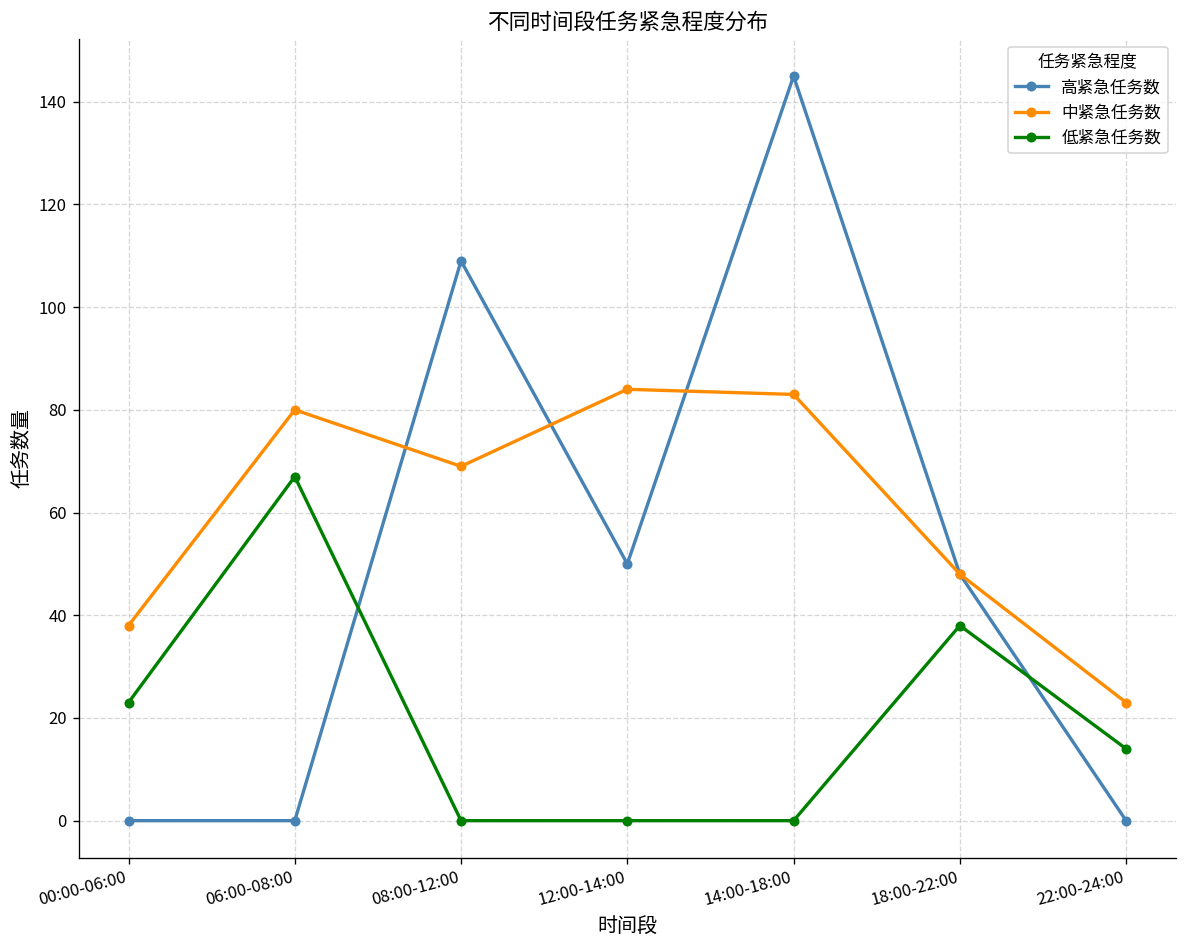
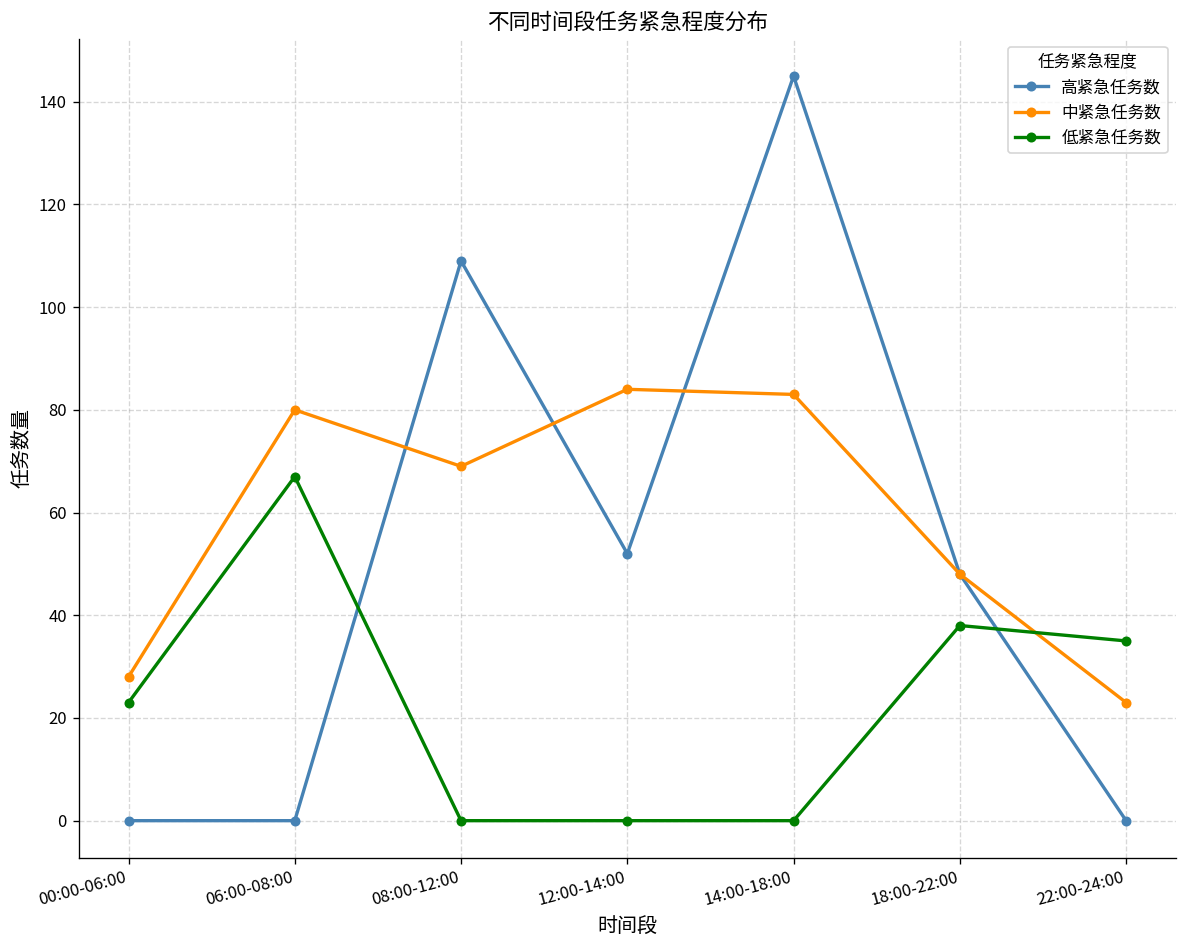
中紧急任务数, 00:00-06:00: 38 -> 28
高紧急任务数, 12:00-14:00: 50 -> 52
低紧急任务数, 22:00-24:00: 14 -> 35
